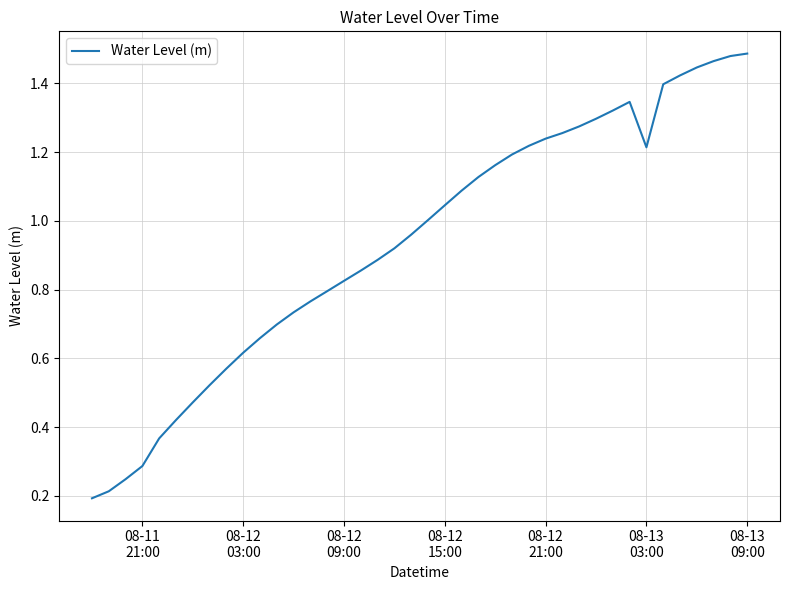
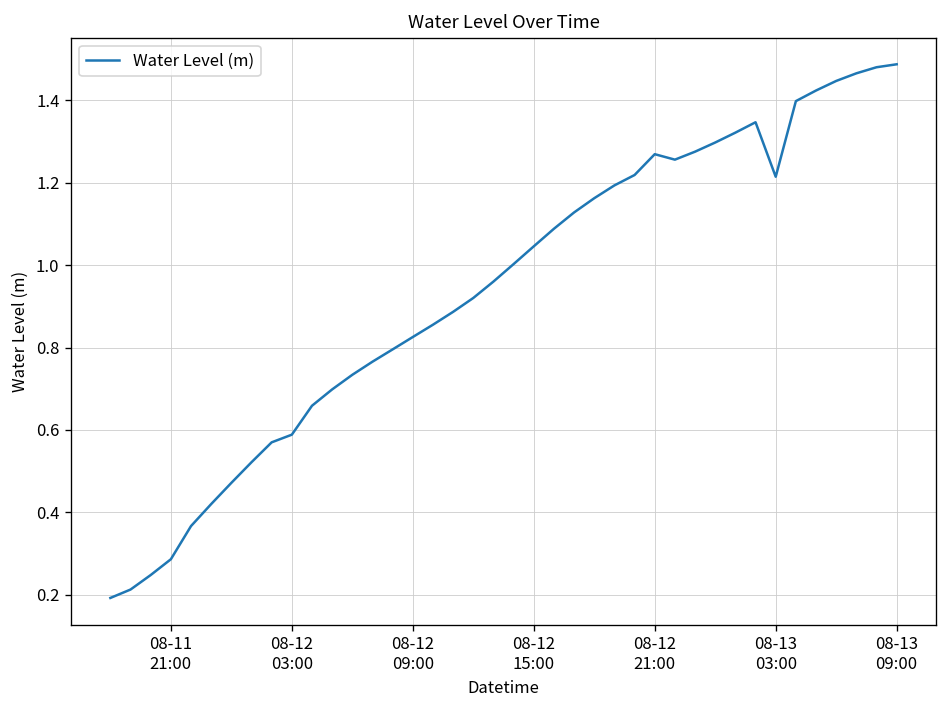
08-12 03:00: 0.62 -> 0.59
08-12 21:00: 1.24 -> 1.27
